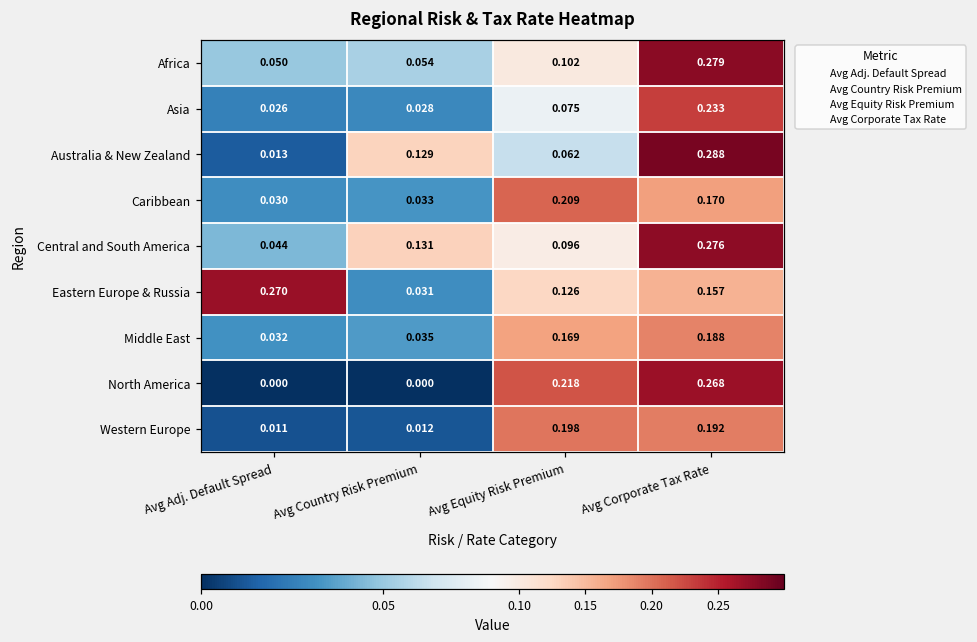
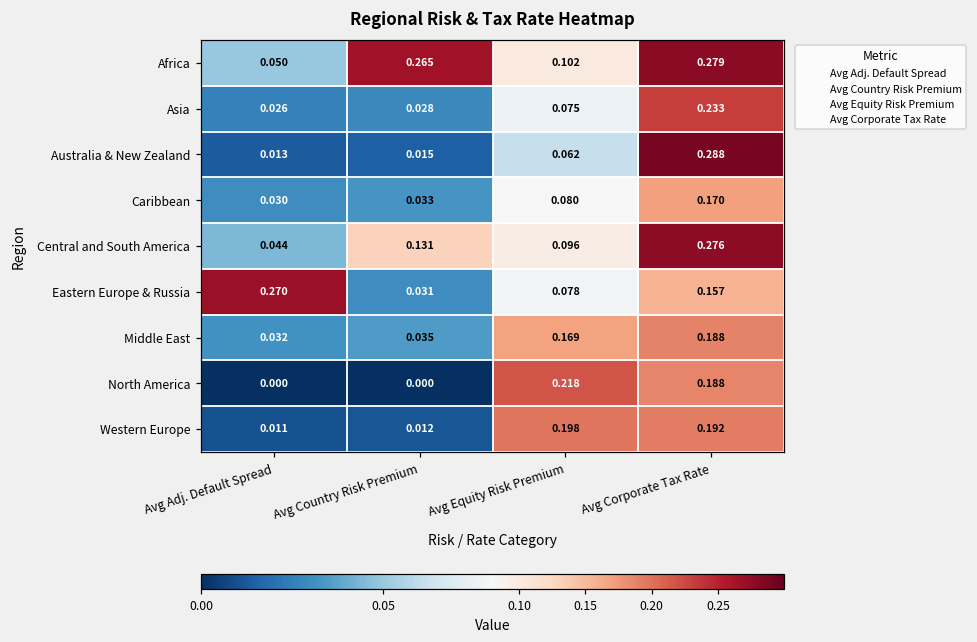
Africa, Avg Country Risk Premium: 0.054 -> 0.265
Australia & New Zealand, Avg Country Risk Premium: 0.129 -> 0.015
Caribbean, Avg Equity Risk Premium: 0.209 -> 0.080
Eastern Europe & Russia, Avg Equity Risk Premium: 0.126 -> 0.078
North America, Avg Corporate Tax Rate: 0.268 -> 0.188
